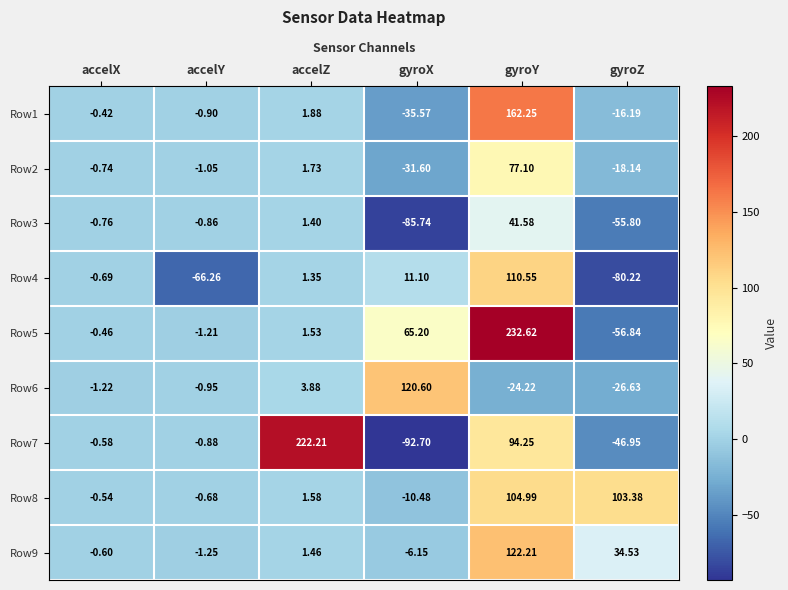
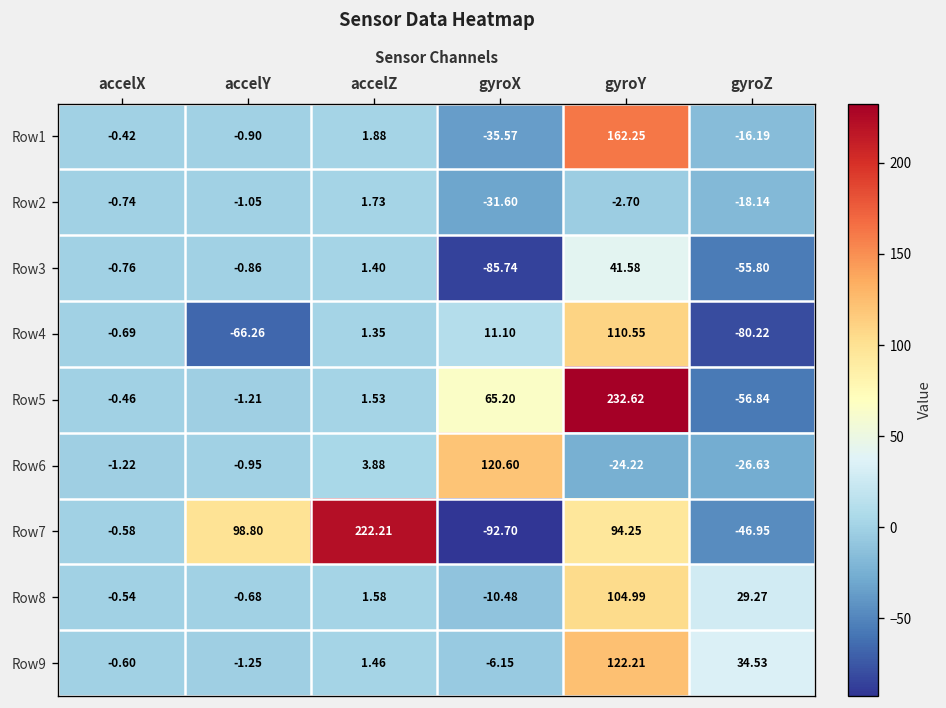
Row2, gyroY: 77.10 -> -2.70
Row7, accelY: -0.88 -> 98.80
Row8, gyroZ: 103.38 -> 29.27
